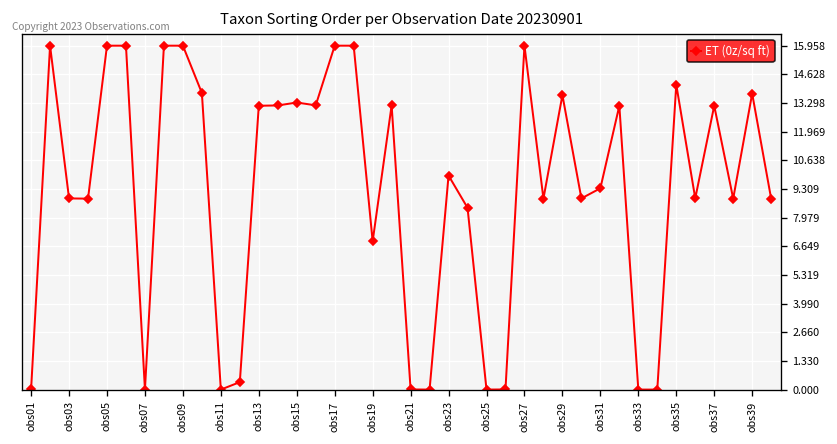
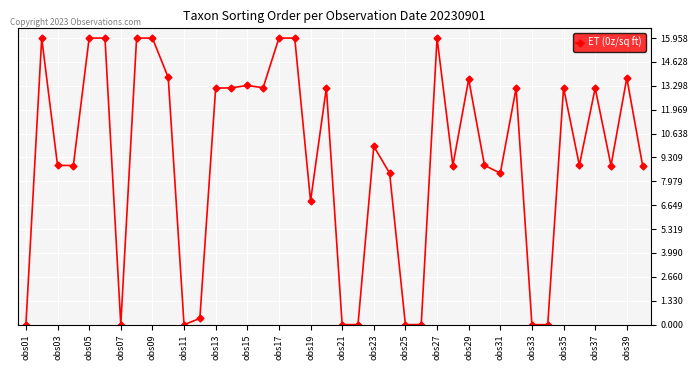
obs31: 9.3 -> 8.4
obs35: 14.2 -> 13.2
